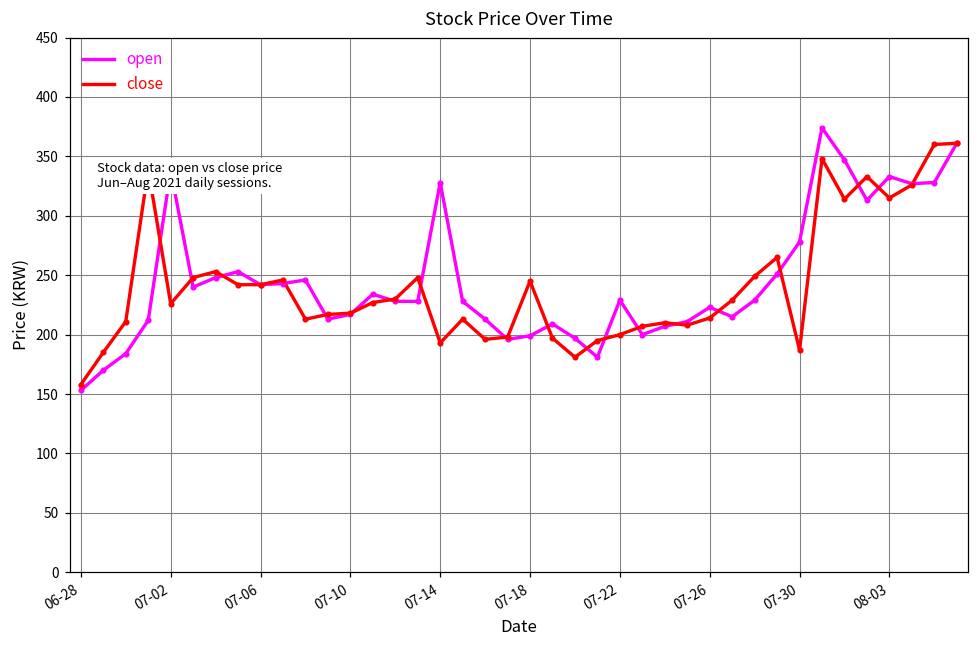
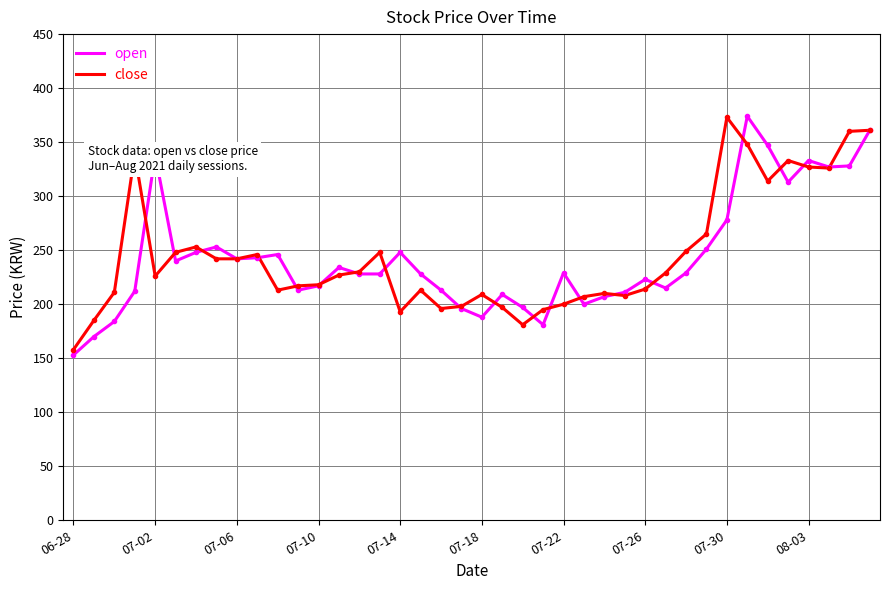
open, 07-14: 328 -> 248
open, 07-18: 199 -> 188
close, 07-18: 245 -> 209
close, 07-30: 187 -> 373
close, 08-03: 315 -> 327
